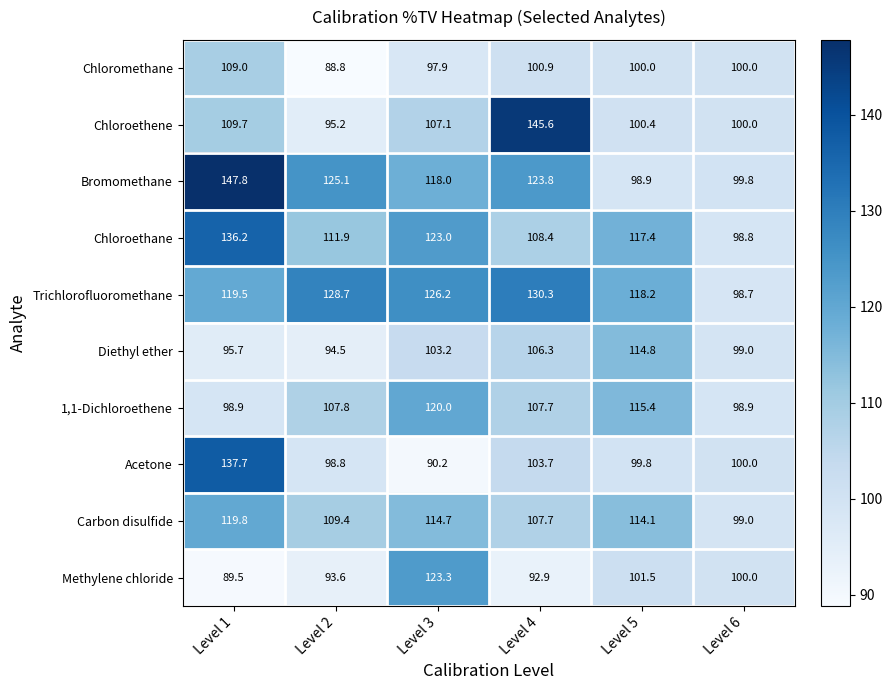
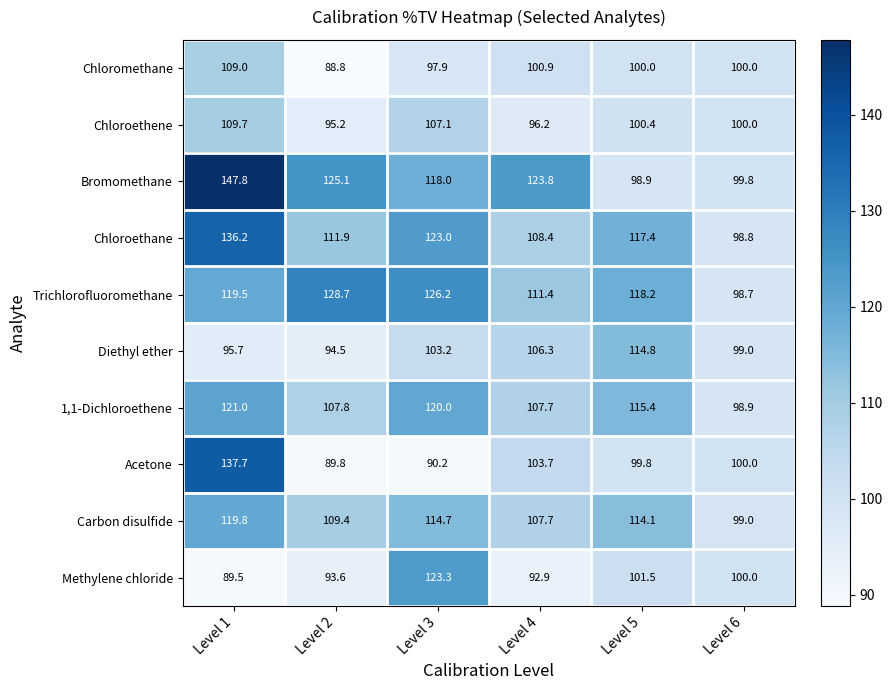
Chloroethene, Level 4: 145.6 -> 96.2
Trichlorofluoromethane, Level 4: 130.3 -> 111.4
1,1-Dichloroethene, Level 1: 98.9 -> 121.0
Acetone, Level 2: 98.8 -> 89.8
